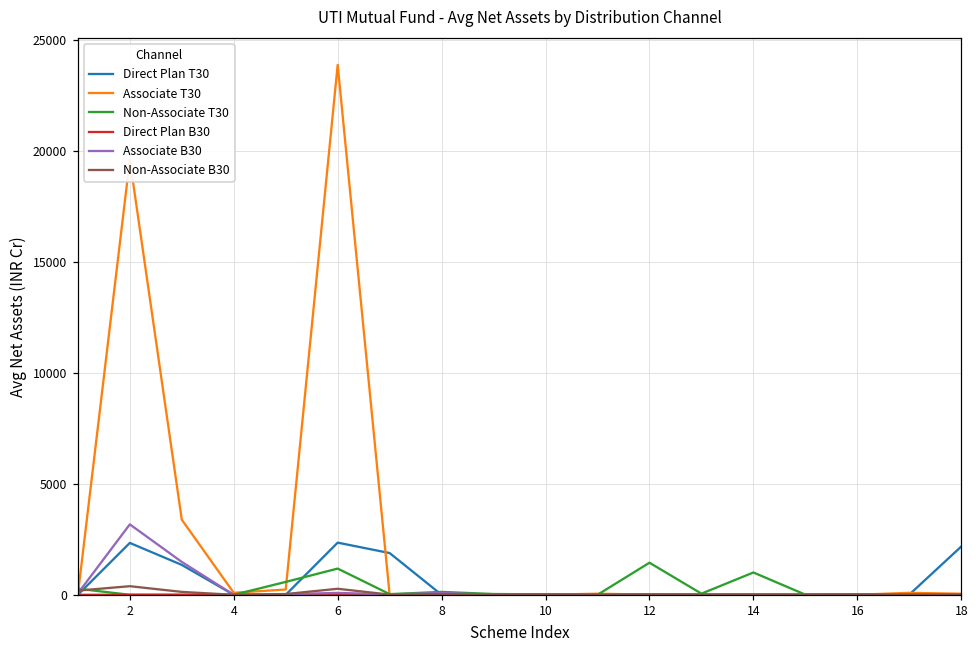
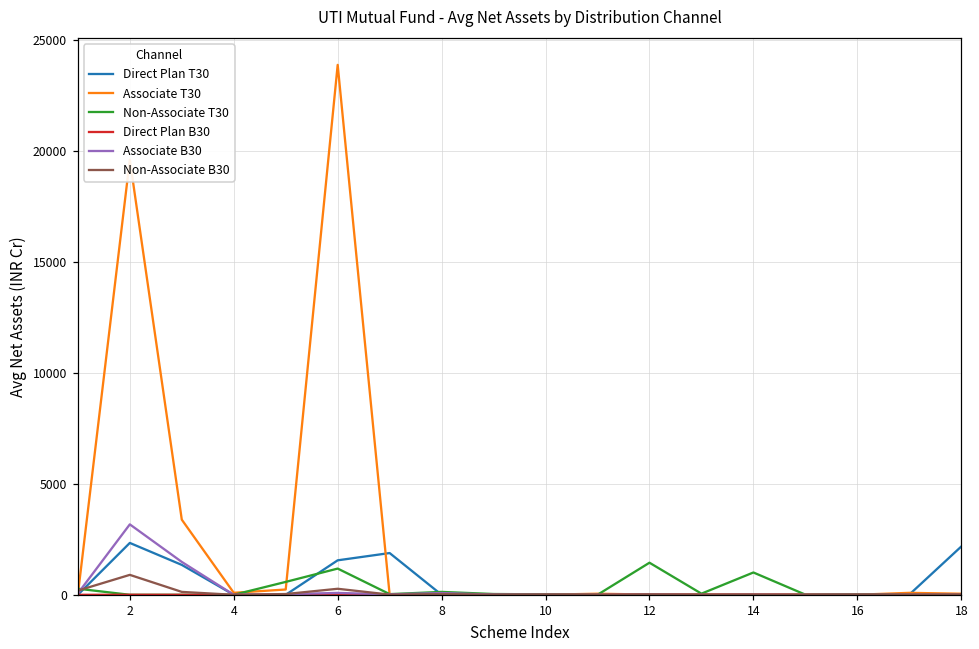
Non-Associate B30, 2: 400 -> 900
Direct Plan T30, 6: 2400 -> 1600
